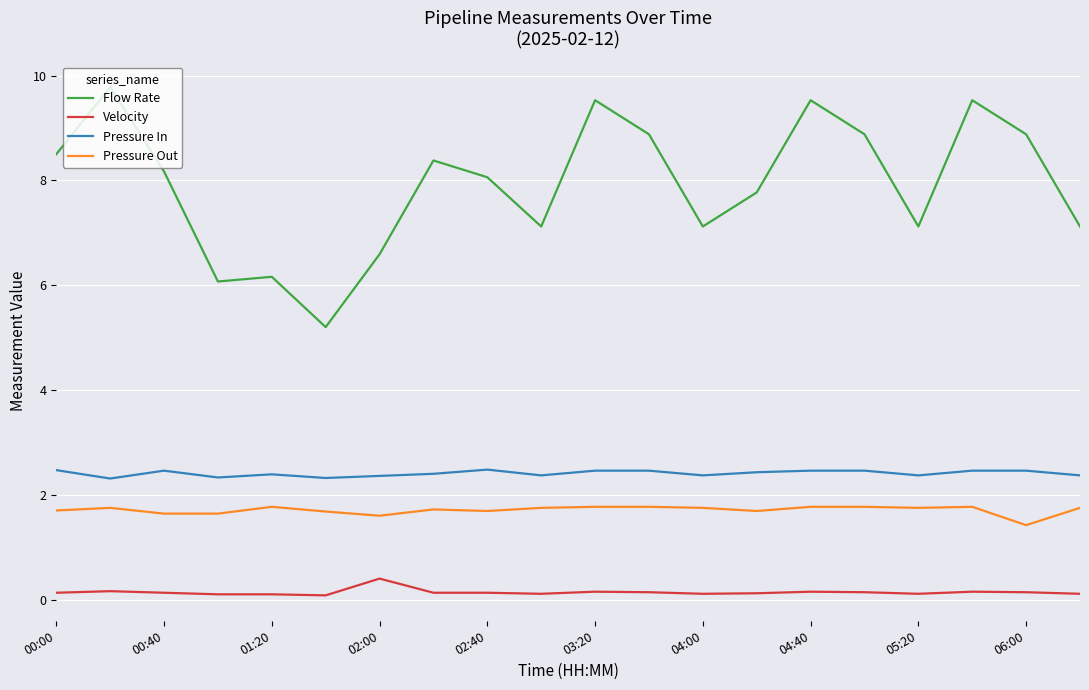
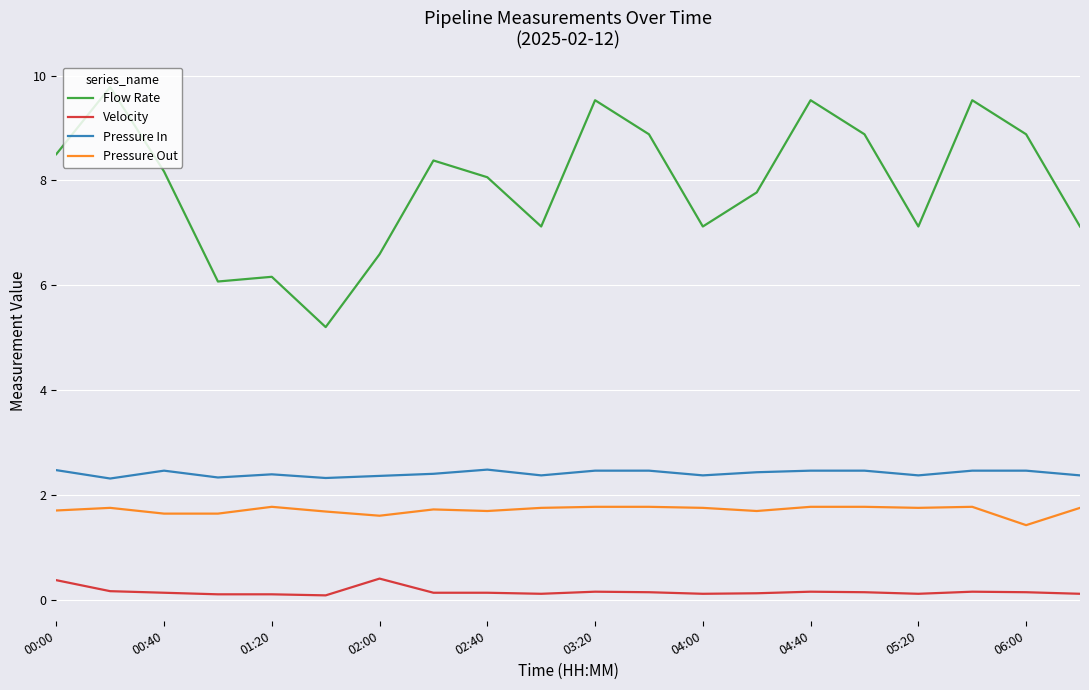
Velocity, 00:00: 0.1 -> 0.4
